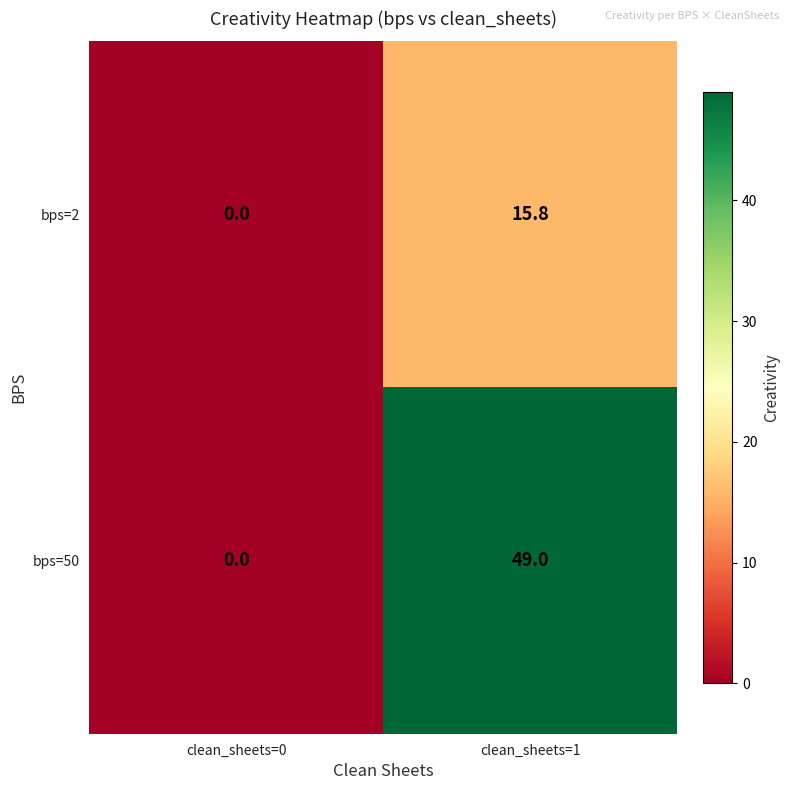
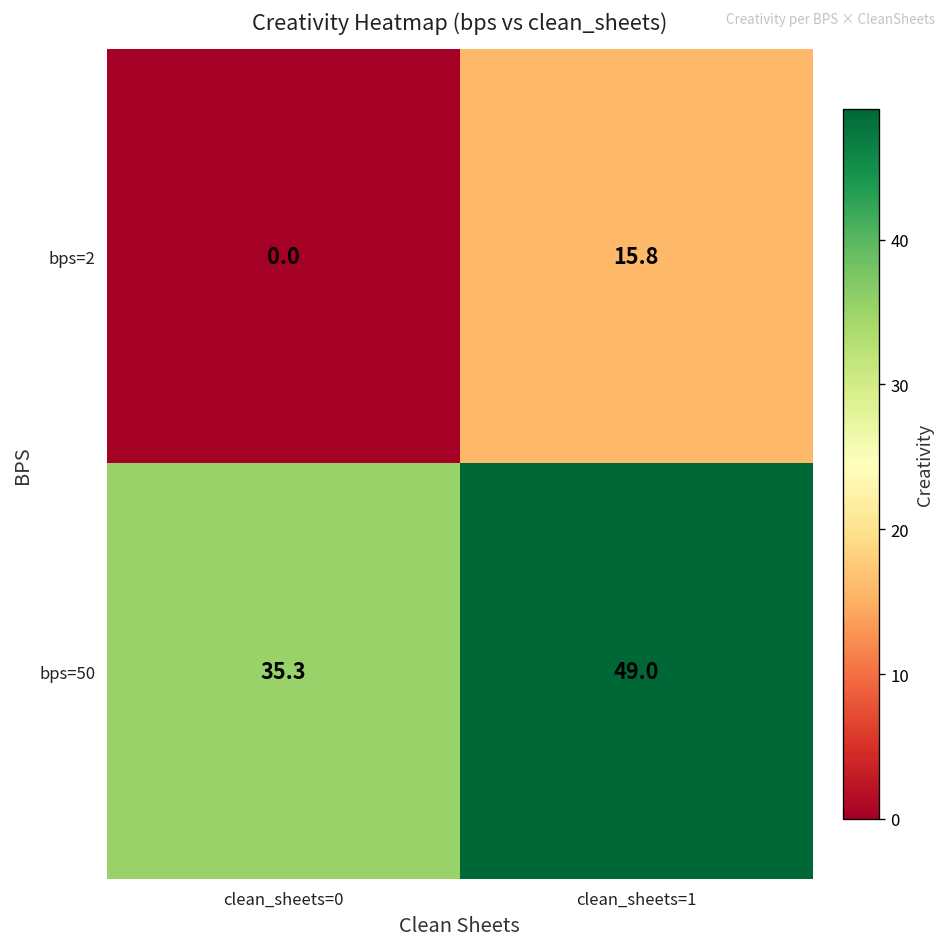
bps=50, clean_sheets=0: 0.0 -> 35.3
